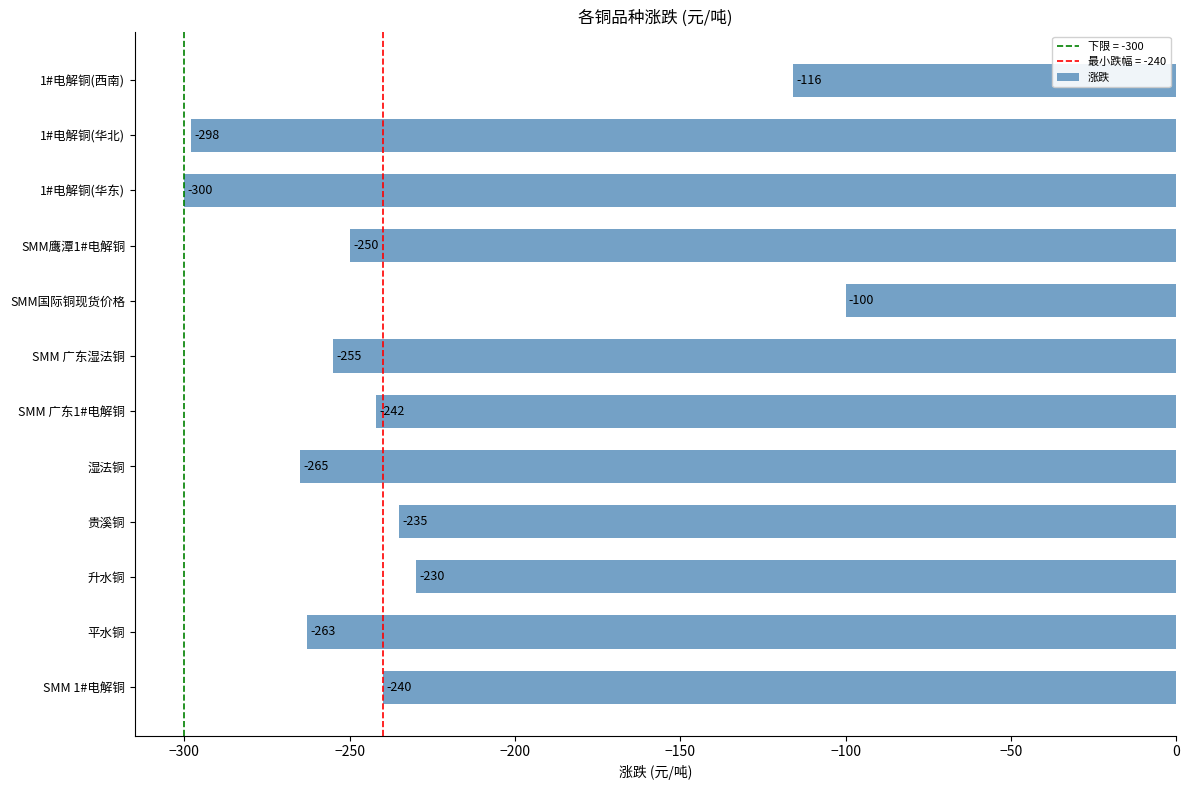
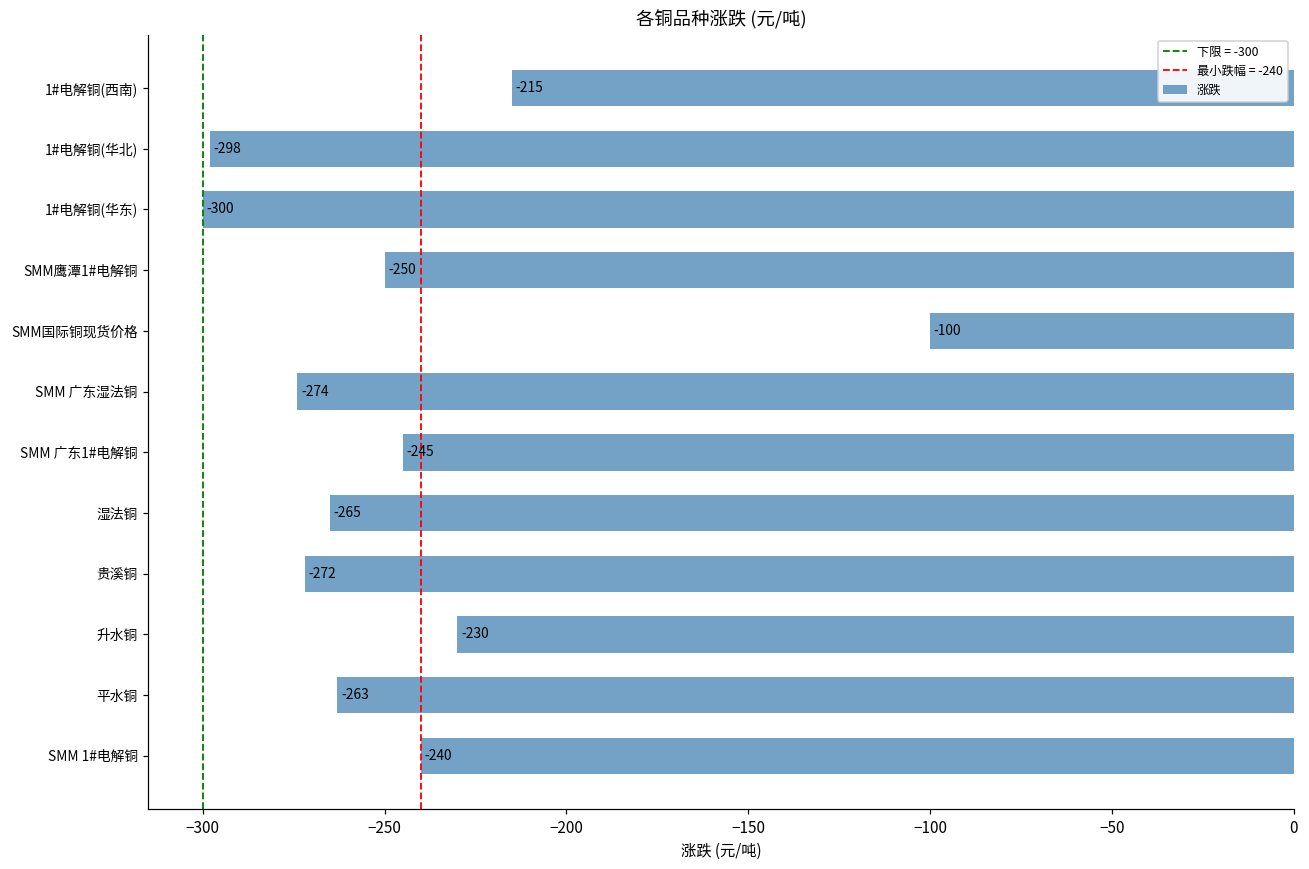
1#电解铜(西南): -116 -> -215
SMM 广东湿法铜: -255 -> -274
SMM 广东1#电解铜: -242 -> -245
贵溪铜: -235 -> -272
